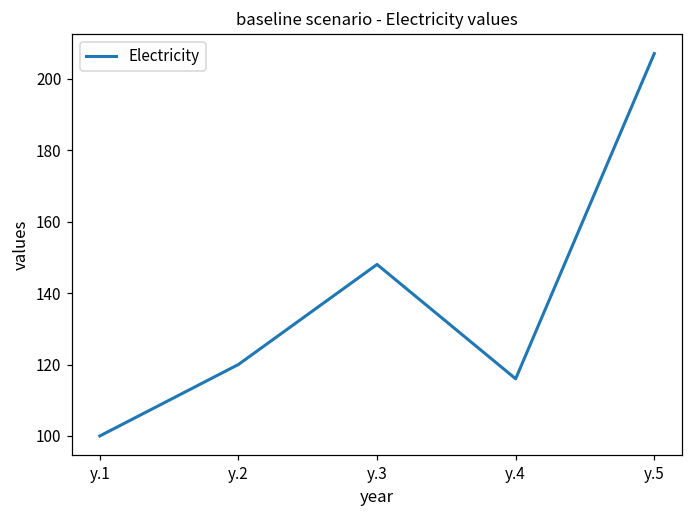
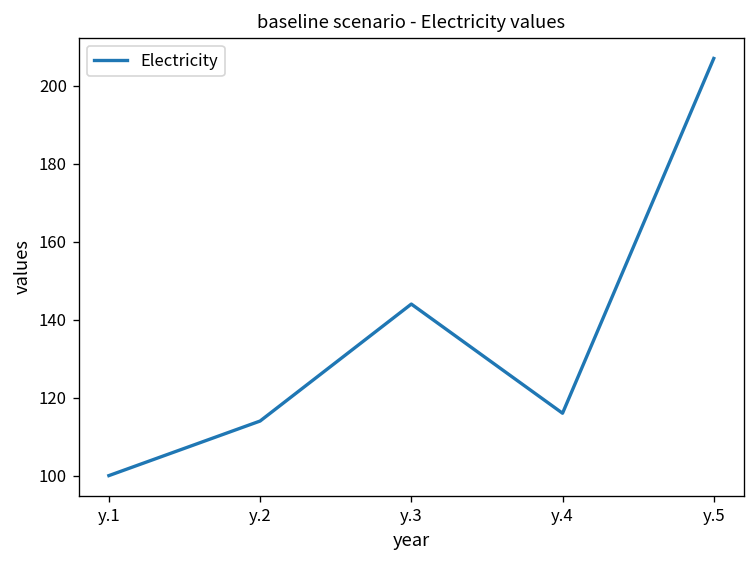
y.2: 120 -> 114
y.3: 148 -> 144
